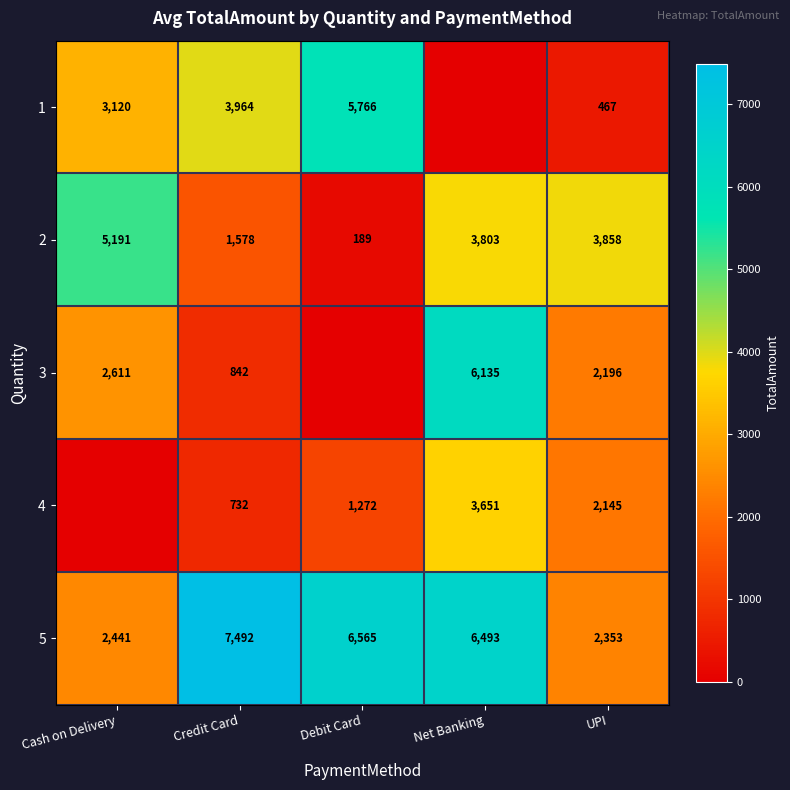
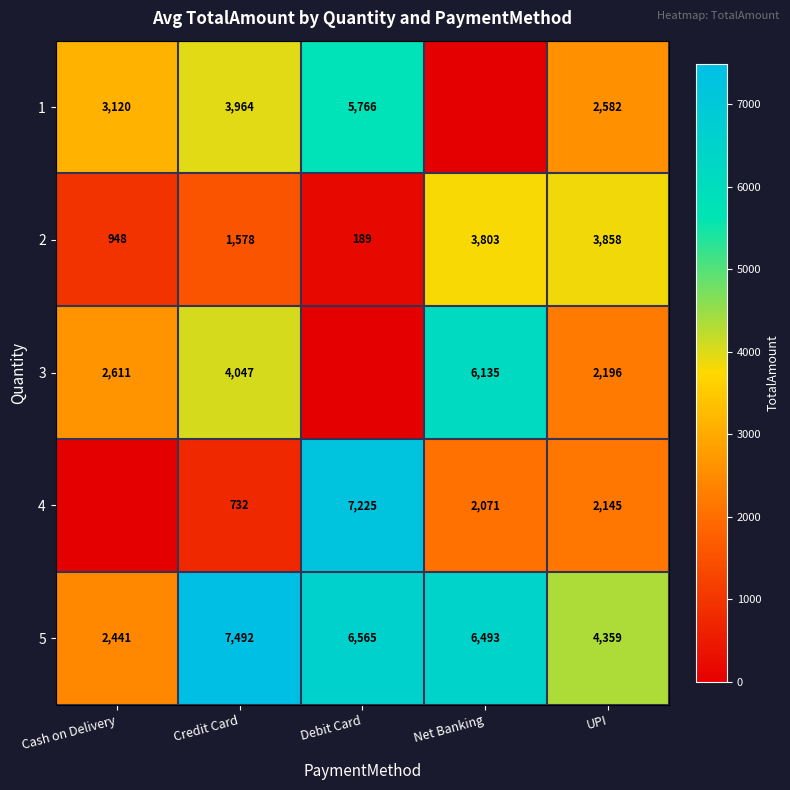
1, UPI: 467 -> 2,582
2, Cash on Delivery: 5,191 -> 948
3, Credit Card: 842 -> 4,047
4, Debit Card: 1,272 -> 7,225
4, Net Banking: 3,651 -> 2,071
5, UPI: 2,353 -> 4,359
